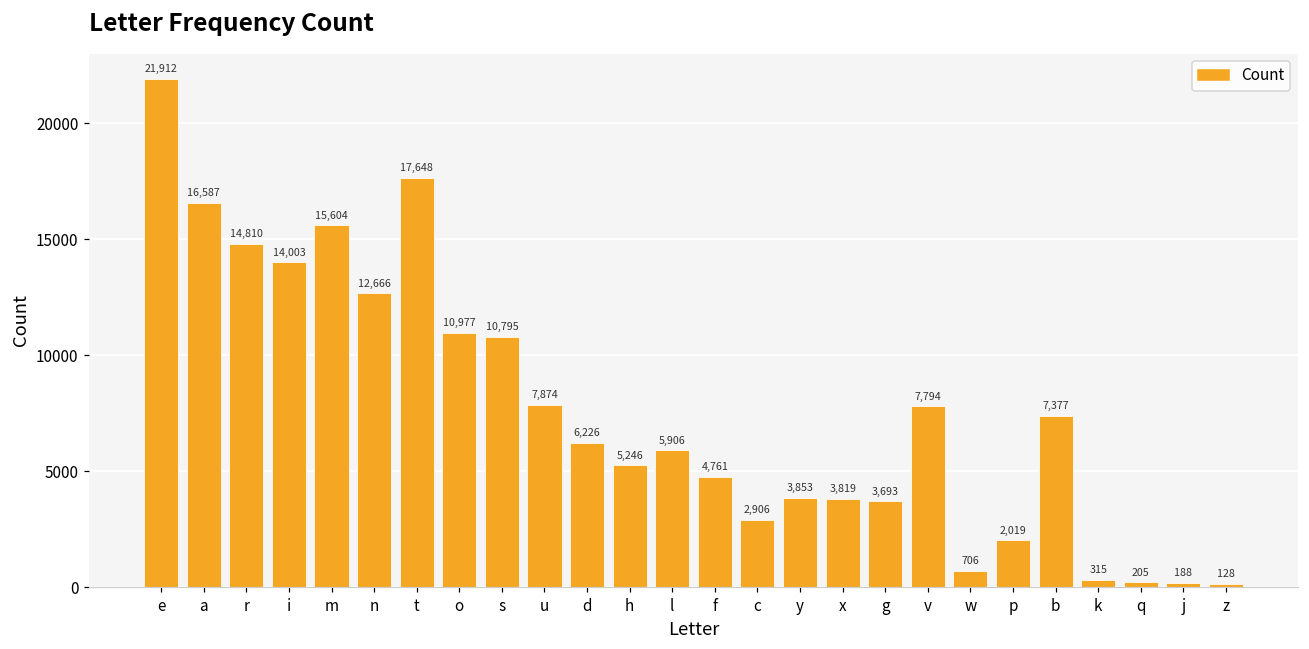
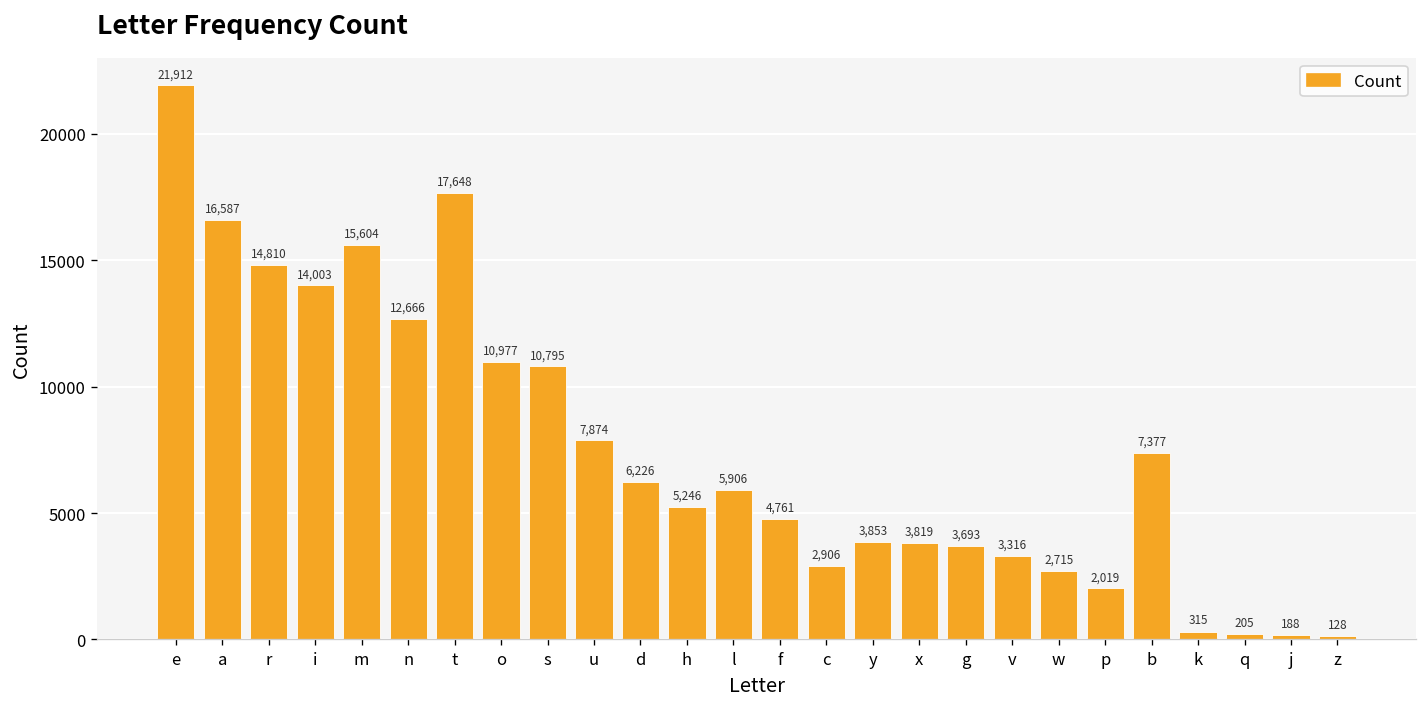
v: 7,794 -> 3,316
w: 706 -> 2,715
